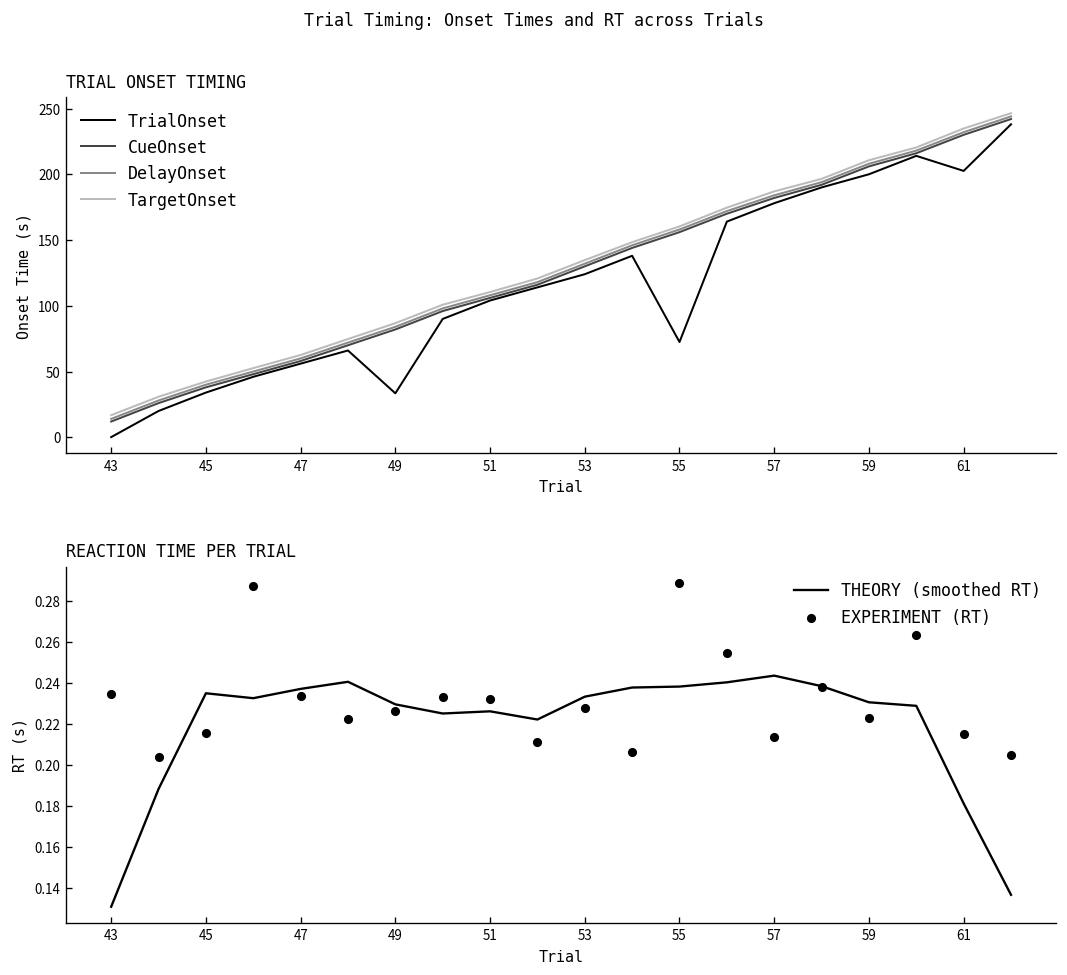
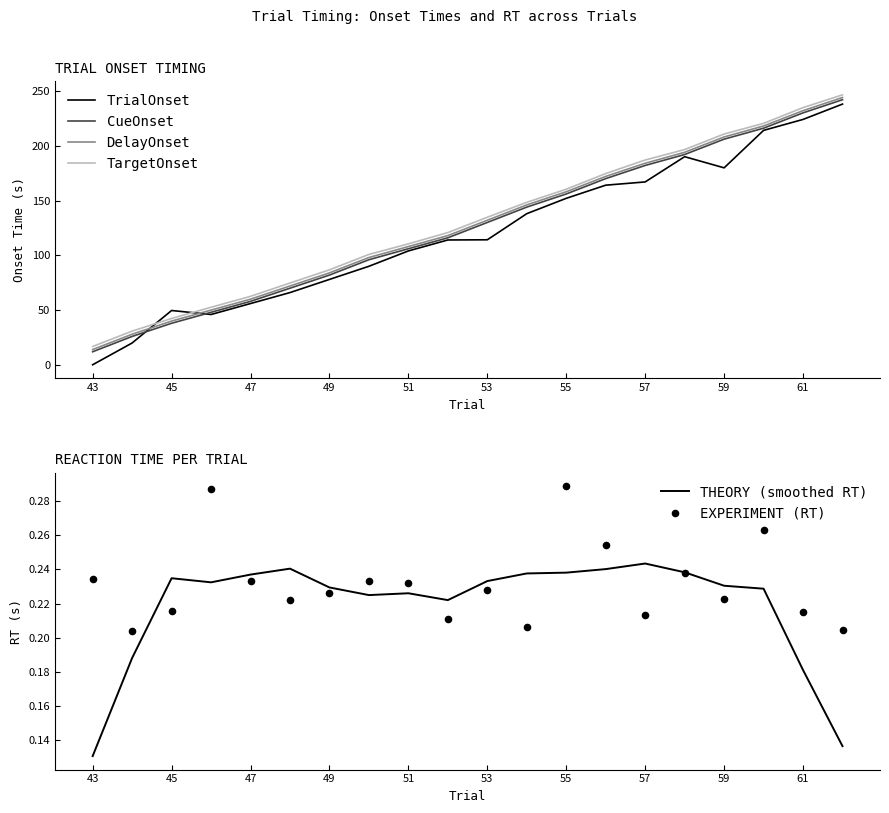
TRIAL ONSET TIMING, TrialOnset, 45: 34 -> 50
TRIAL ONSET TIMING, TrialOnset, 49: 33 -> 78
TRIAL ONSET TIMING, TrialOnset, 53: 124 -> 114
TRIAL ONSET TIMING, TrialOnset, 55: 72 -> 152
TRIAL ONSET TIMING, TrialOnset, 57: 178 -> 167
TRIAL ONSET TIMING, TrialOnset, 59: 200 -> 180
TRIAL ONSET TIMING, TrialOnset, 61: 203 -> 224
